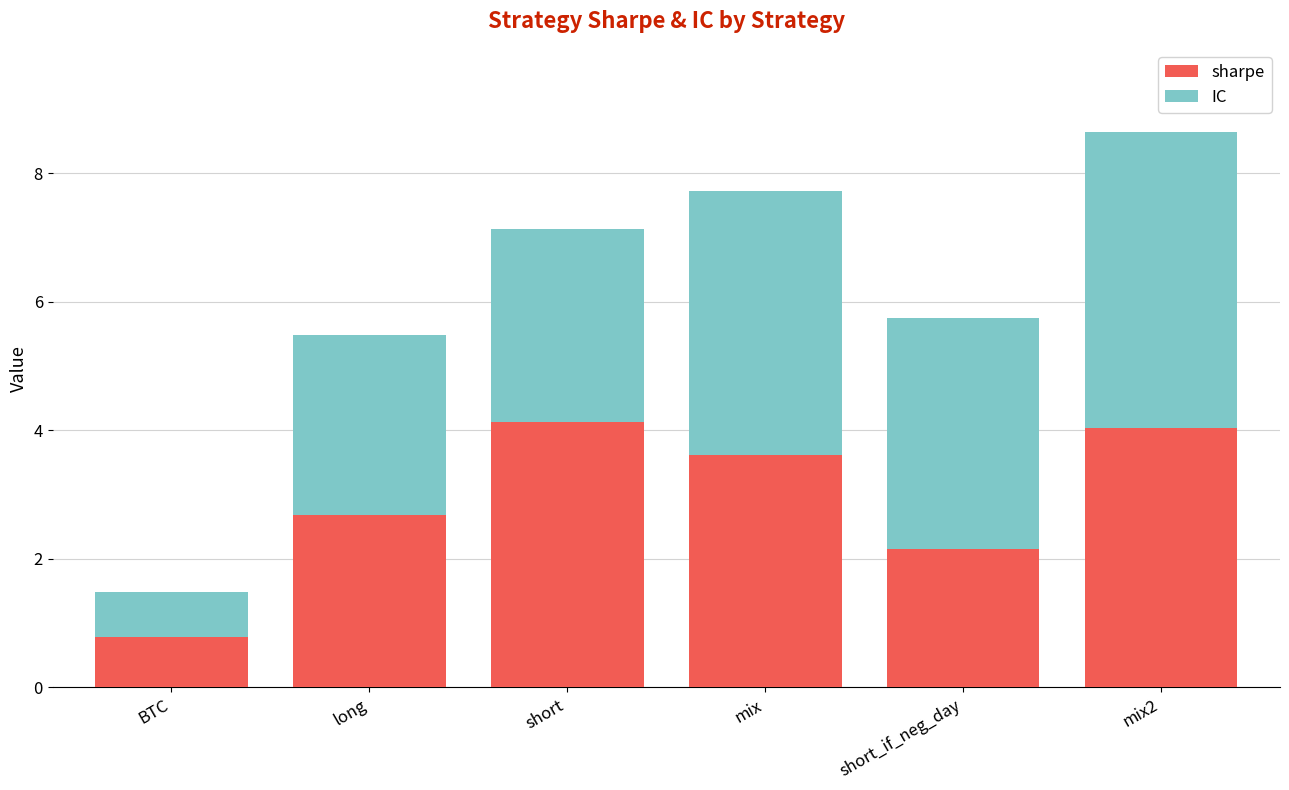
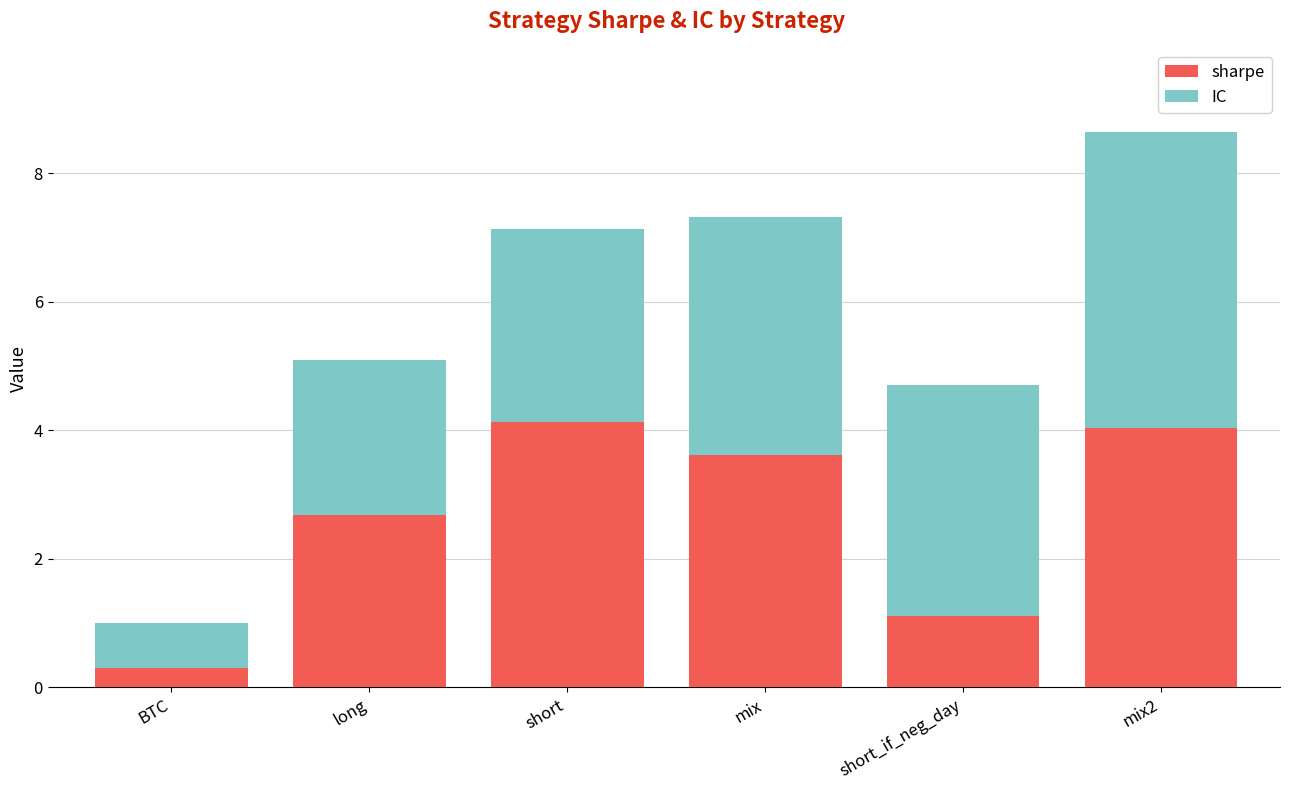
sharpe, BTC: 0.8 -> 0.3
IC, long: 2.8 -> 2.4
IC, mix: 4.1 -> 3.7
sharpe, short_if_neg_day: 2.2 -> 1.1
